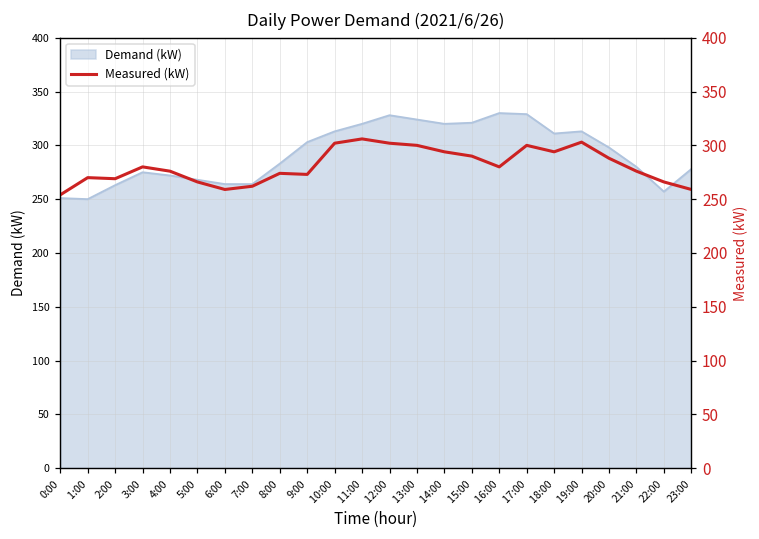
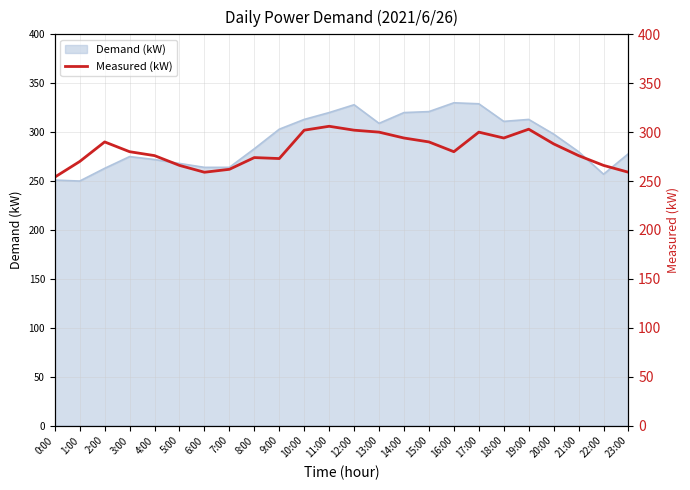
Demand (kW), 13:00: 320 -> 310
Measured (kW), 2:00: 270 -> 290
